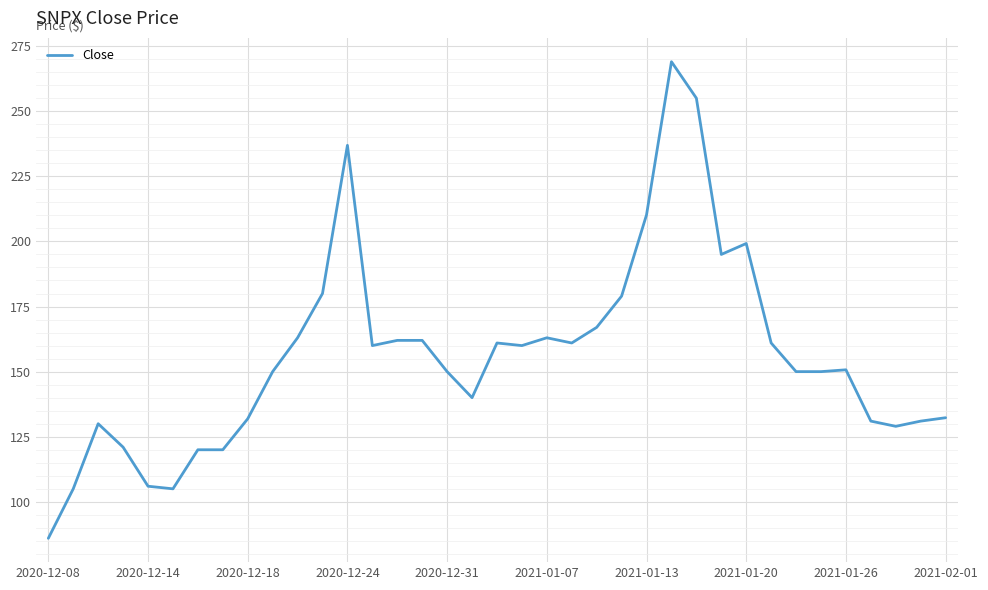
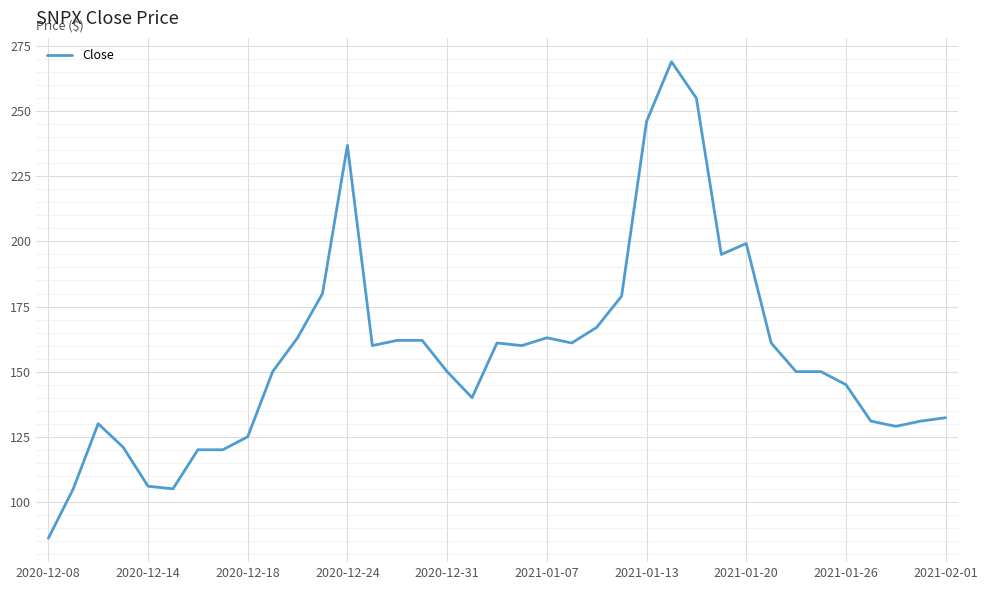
2020-12-18: 132 -> 125
2021-01-13: 210 -> 246
2021-01-26: 151 -> 145
